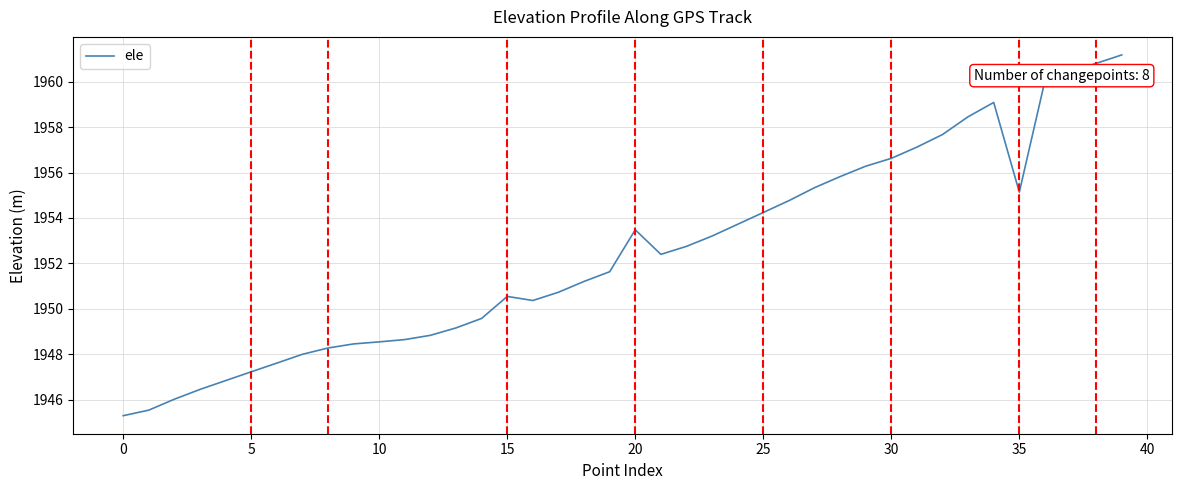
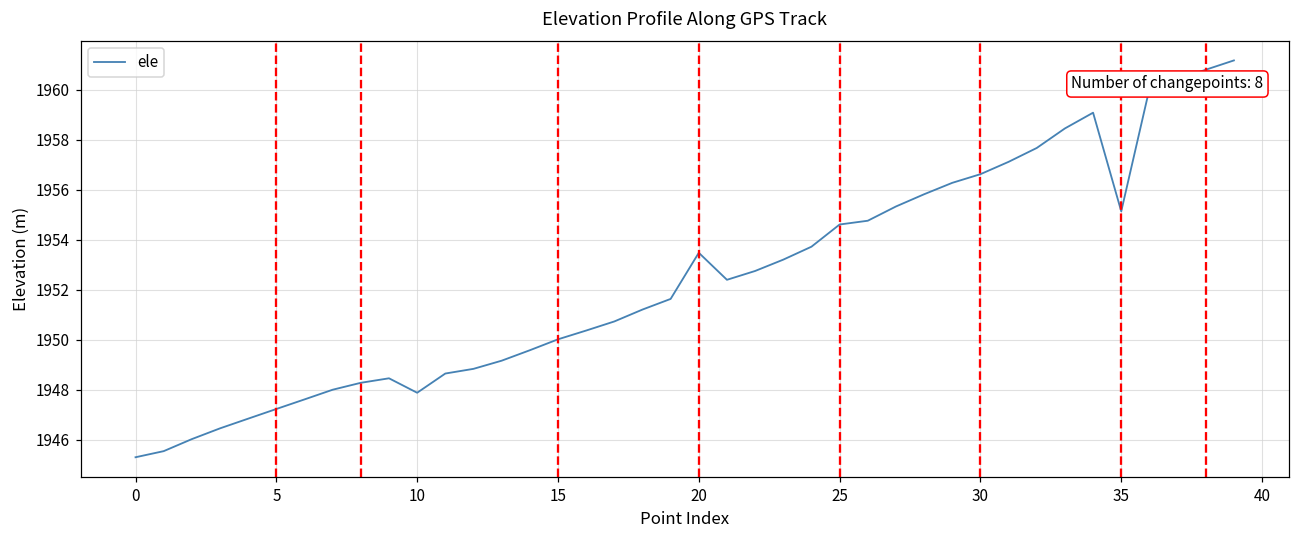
10: 1948.5 -> 1947.9
15: 1950.5 -> 1950.0
25: 1954.2 -> 1954.6
